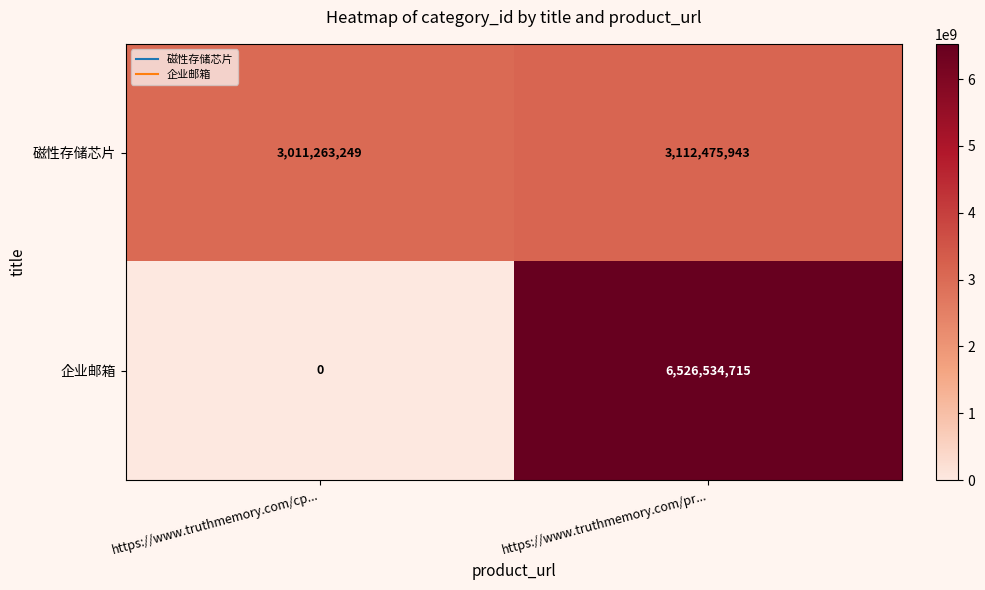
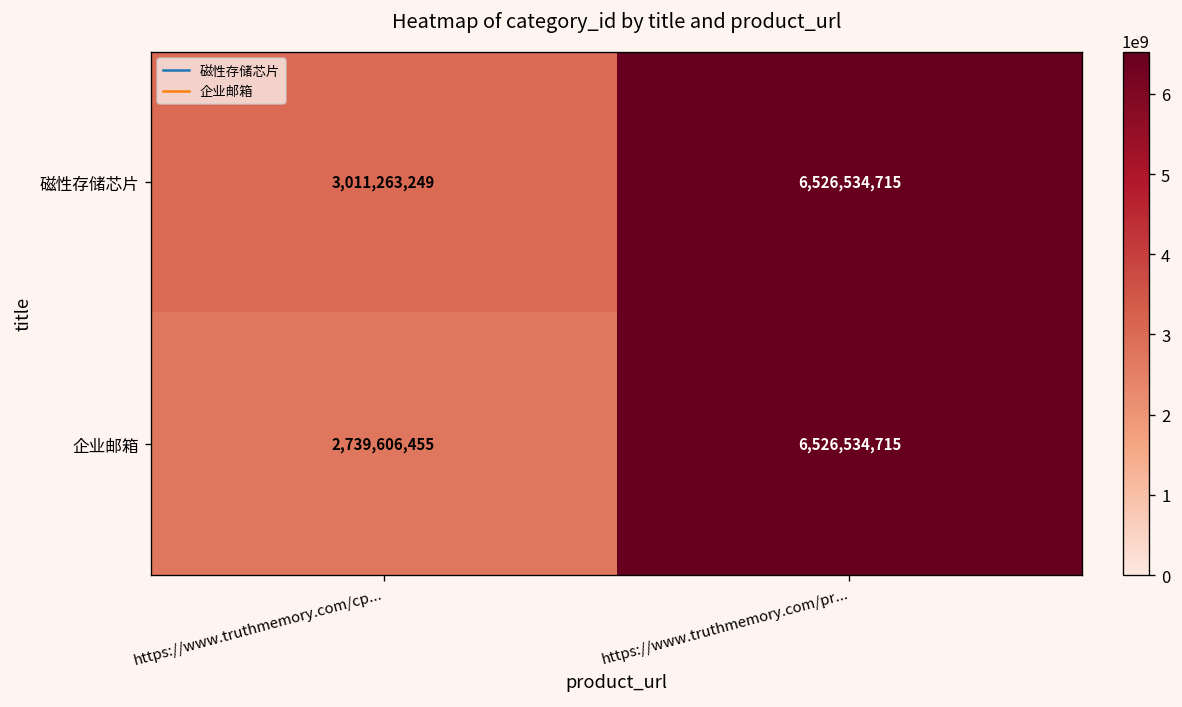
磁性存储芯片, https://www.truthmemory.com/pr...: 3,112,475,943 -> 6,526,534,715
企业邮箱, https://www.truthmemory.com/cp...: 0 -> 2,739,606,455
